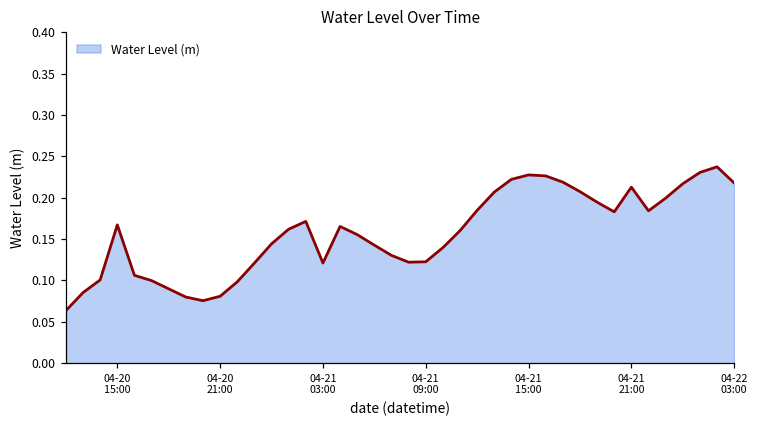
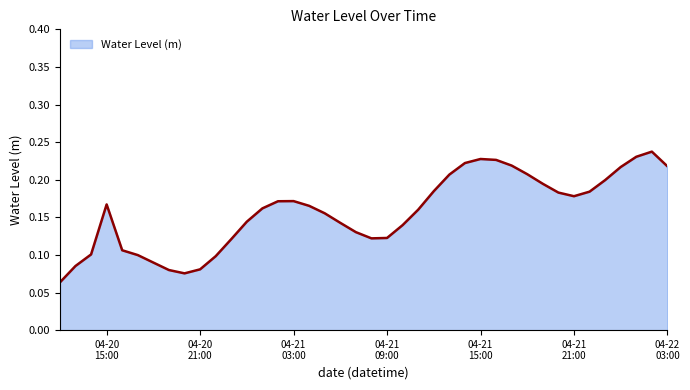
04-21 03:00: 0.12 -> 0.17
04-21 21:00: 0.21 -> 0.18
